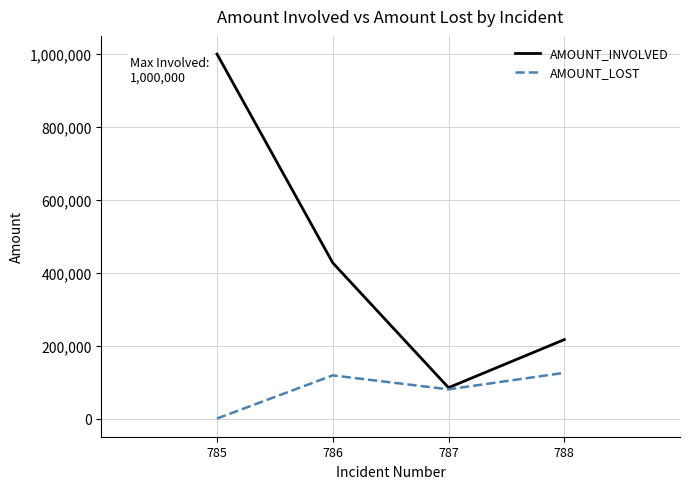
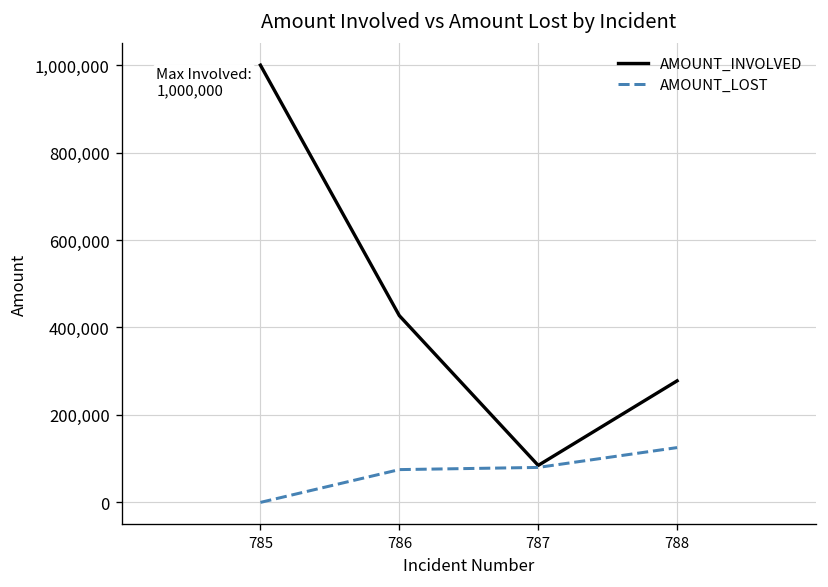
AMOUNT_LOST, 786: 120,000 -> 80,000
AMOUNT_INVOLVED, 788: 220,000 -> 280,000
